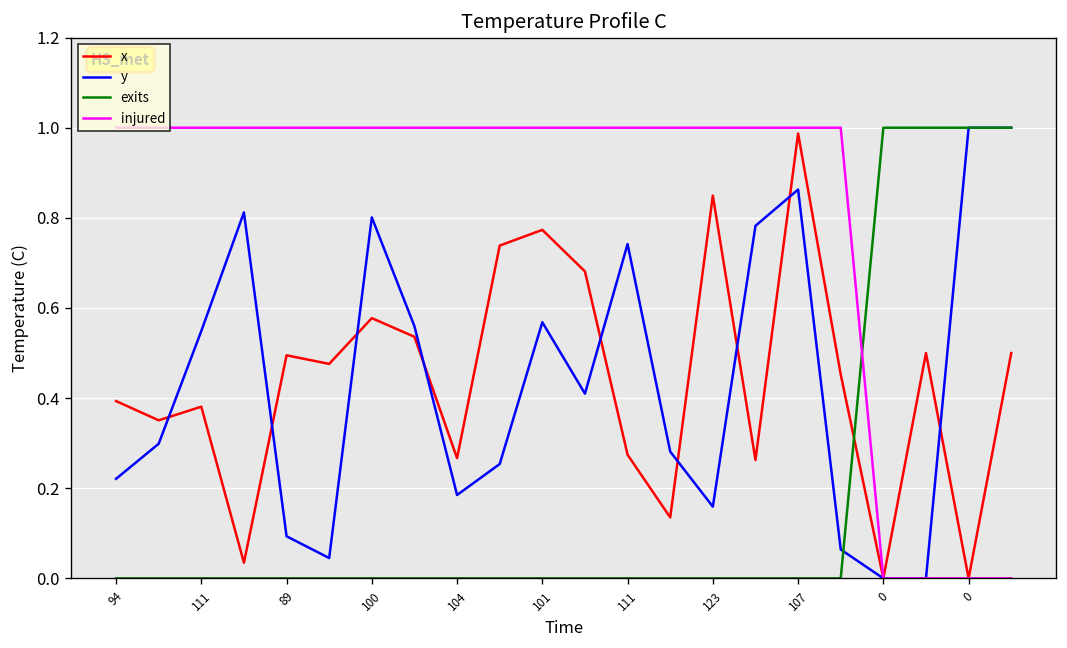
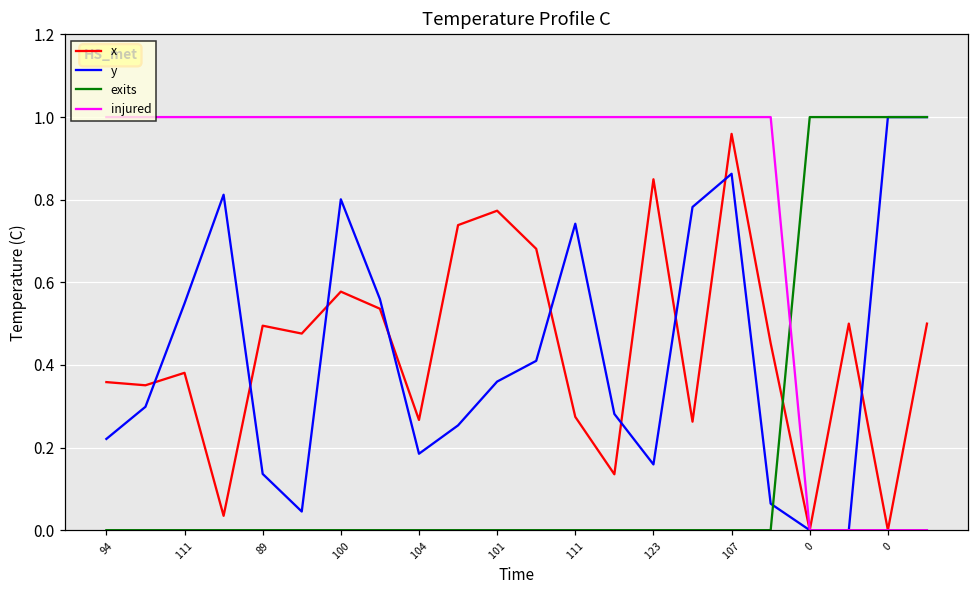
x, 94: 0.39 -> 0.36
y, 89: 0.09 -> 0.14
y, 101: 0.57 -> 0.36
x, 107: 0.99 -> 0.96
